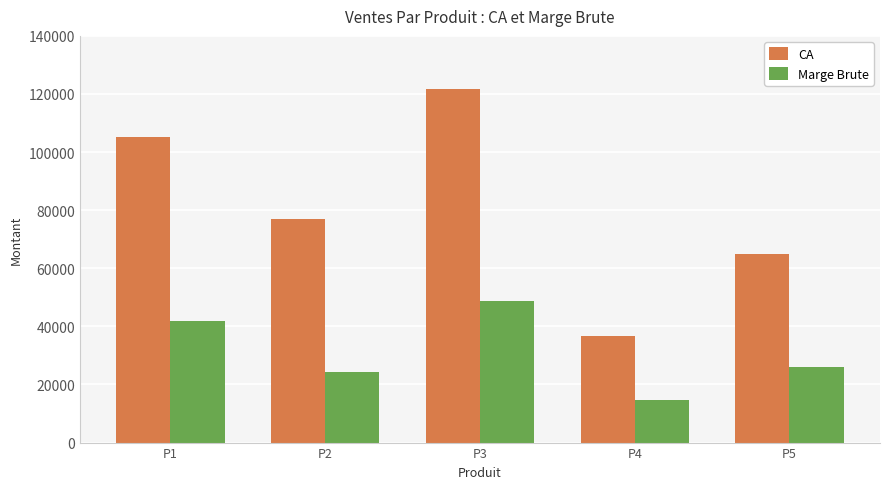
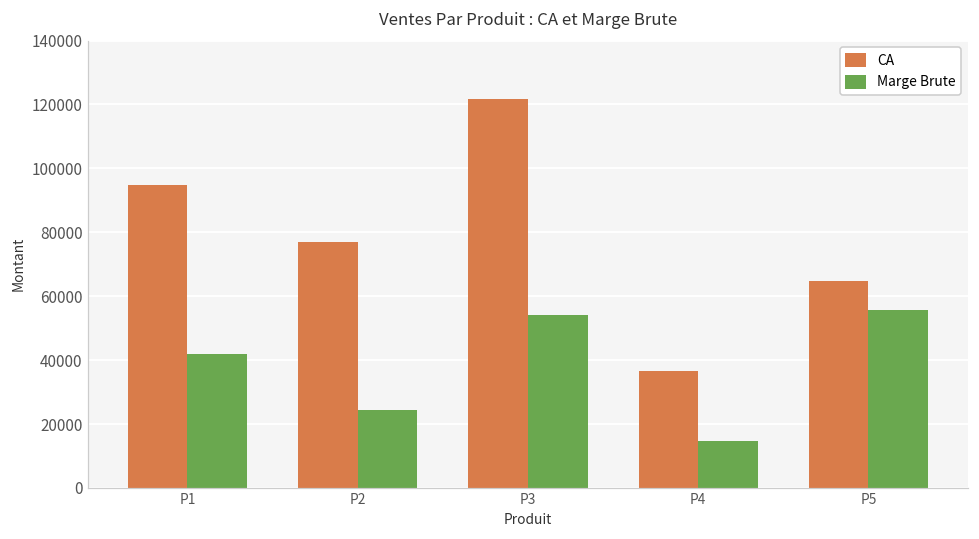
CA, P1: 105000 -> 95000
Marge Brute, P3: 49000 -> 54000
Marge Brute, P5: 26000 -> 56000
